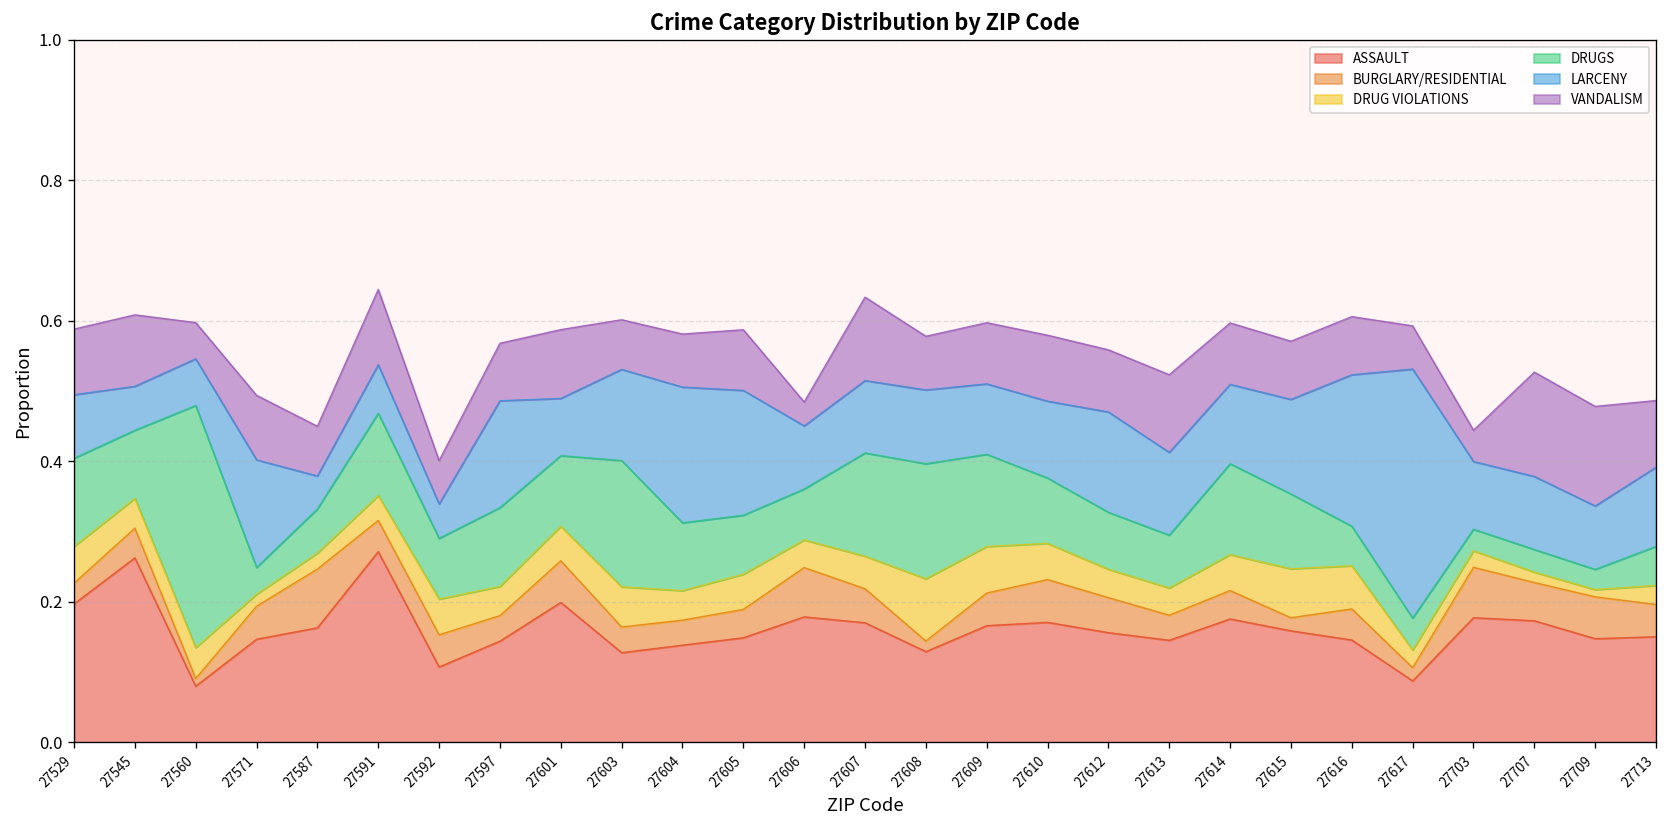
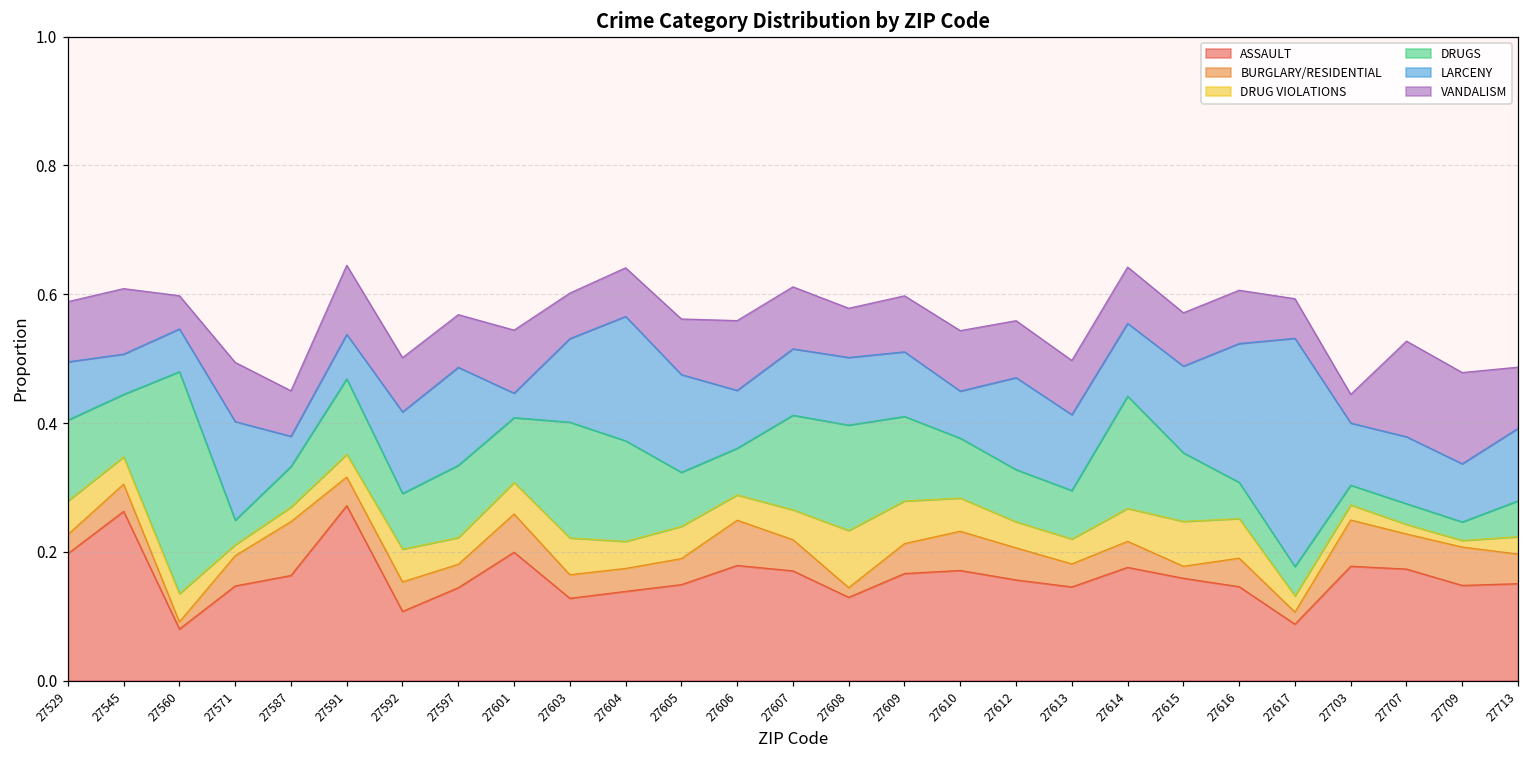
LARCENY, 27592: 0.05 -> 0.13
VANDALISM, 27592: 0.06 -> 0.08
LARCENY, 27601: 0.08 -> 0.04
DRUGS, 27604: 0.10 -> 0.16
LARCENY, 27605: 0.18 -> 0.15
VANDALISM, 27606: 0.03 -> 0.11
VANDALISM, 27607: 0.12 -> 0.10
LARCENY, 27610: 0.11 -> 0.07
VANDALISM, 27613: 0.11 -> 0.08
DRUGS, 27614: 0.13 -> 0.17
